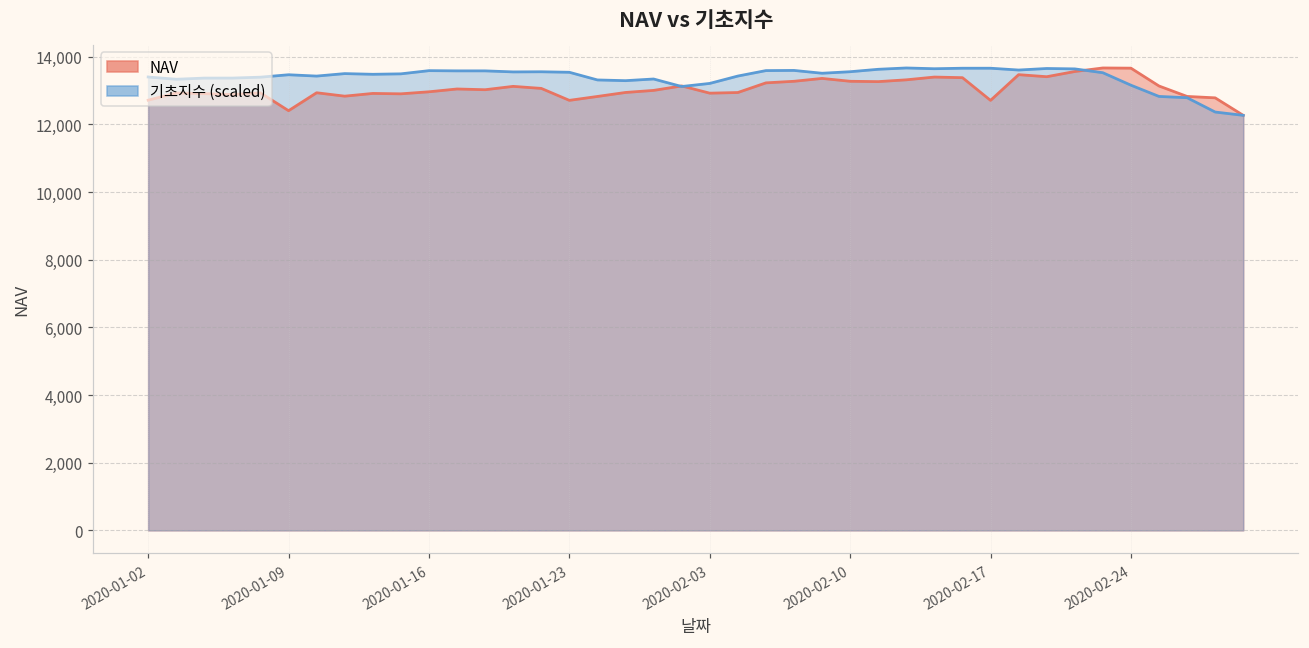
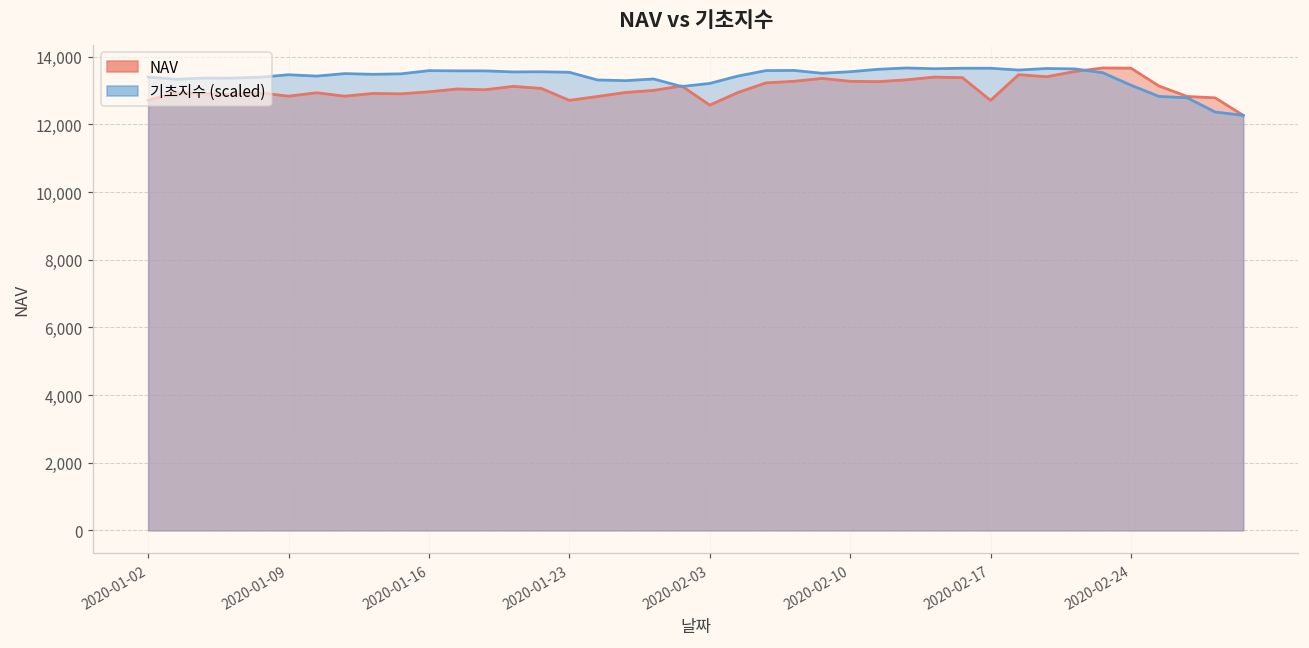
NAV, 2020-01-09: 12,400 -> 12,800
NAV, 2020-02-03: 12,900 -> 12,600
